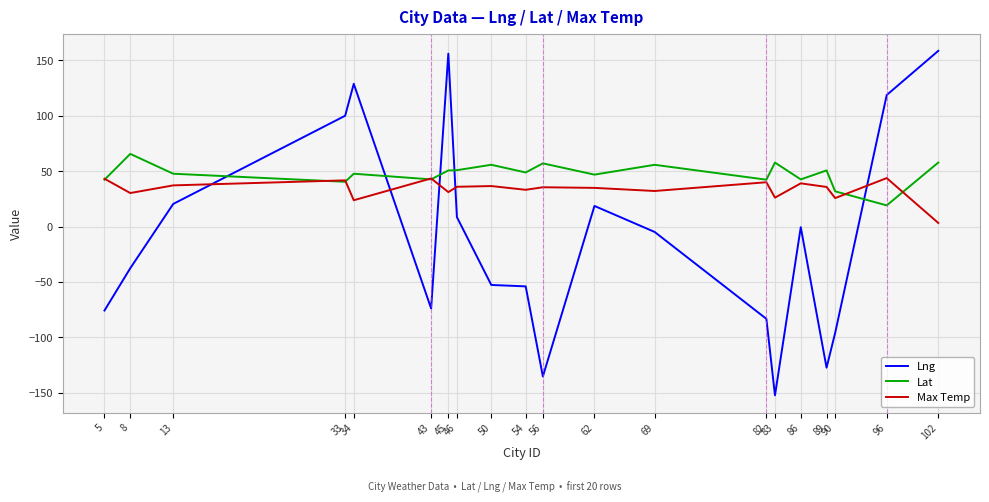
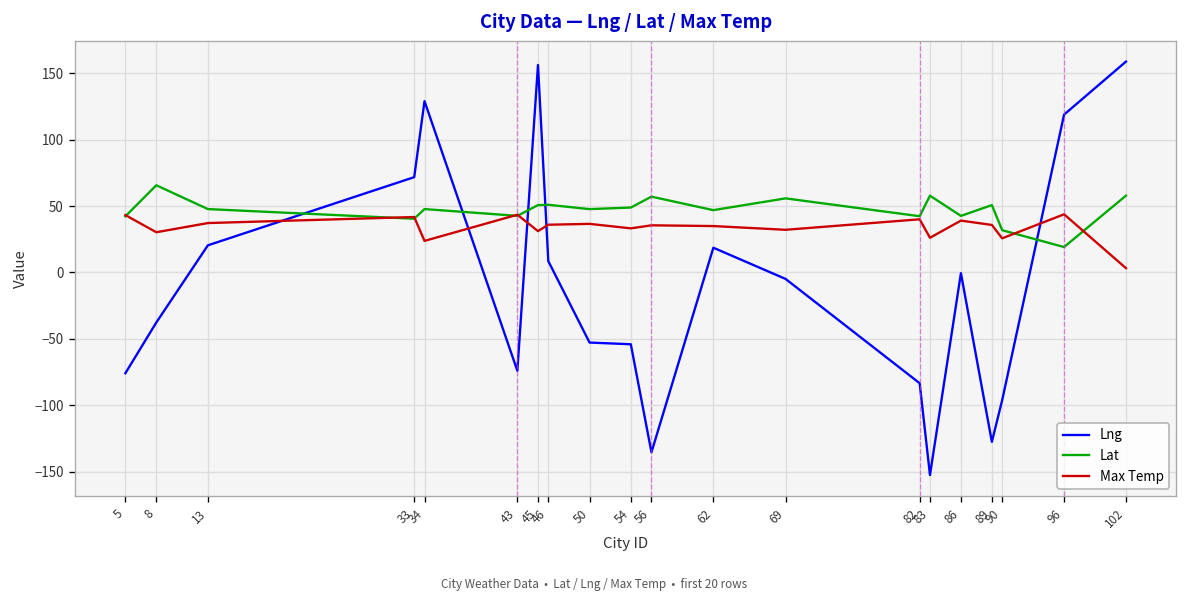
Lng, 33: 100 -> 72
Lat, 50: 56 -> 48
